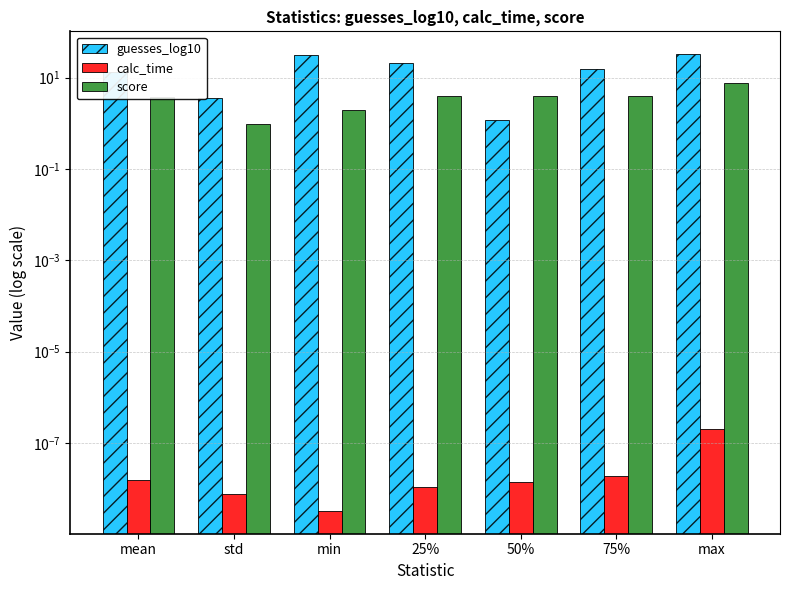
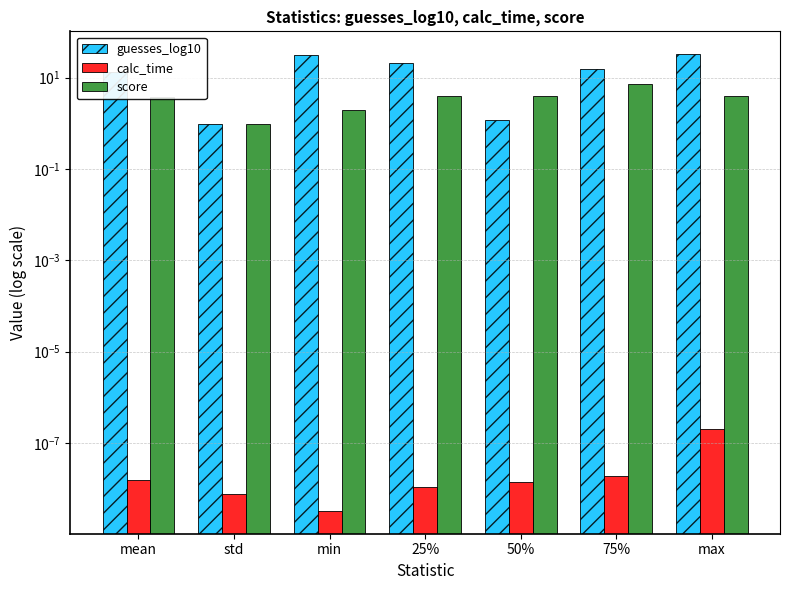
guesses_log10, std: 4 -> 1.0
score, 75%: 4 -> 7
score, max: 8 -> 4
